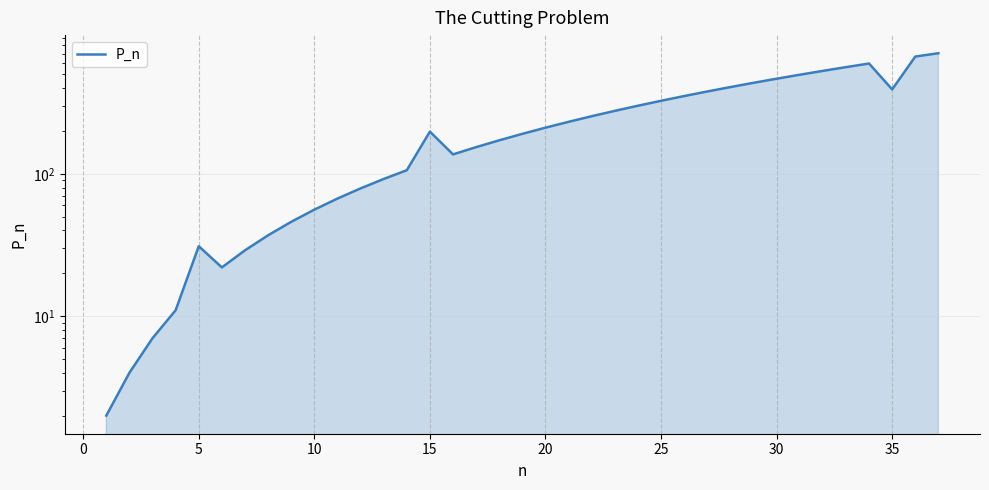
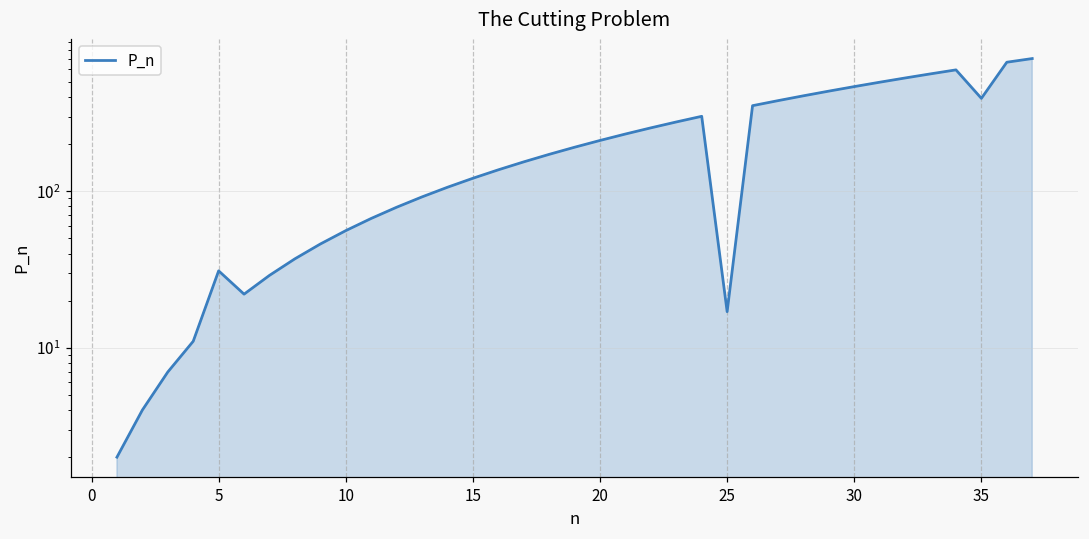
15: 200 -> 120
25: 330 -> 17
